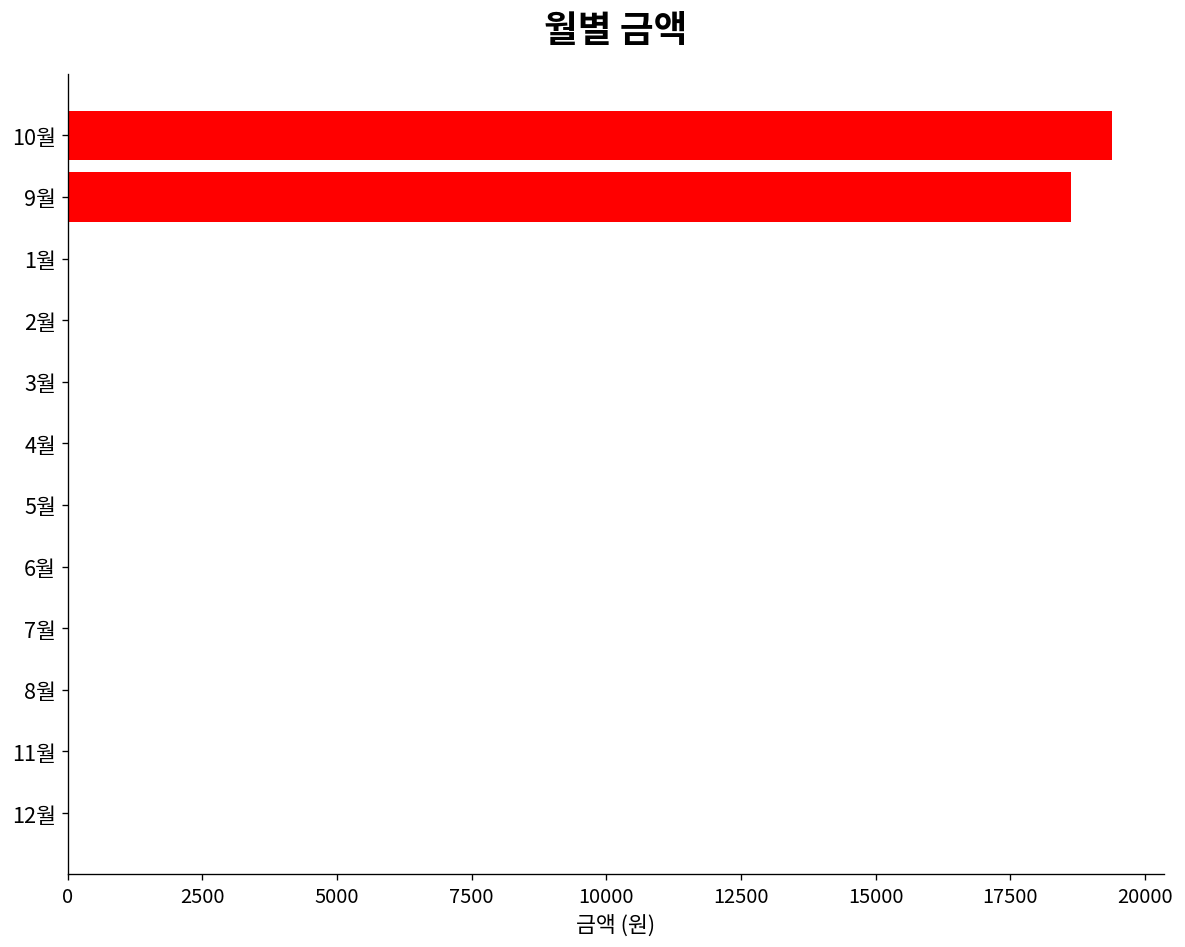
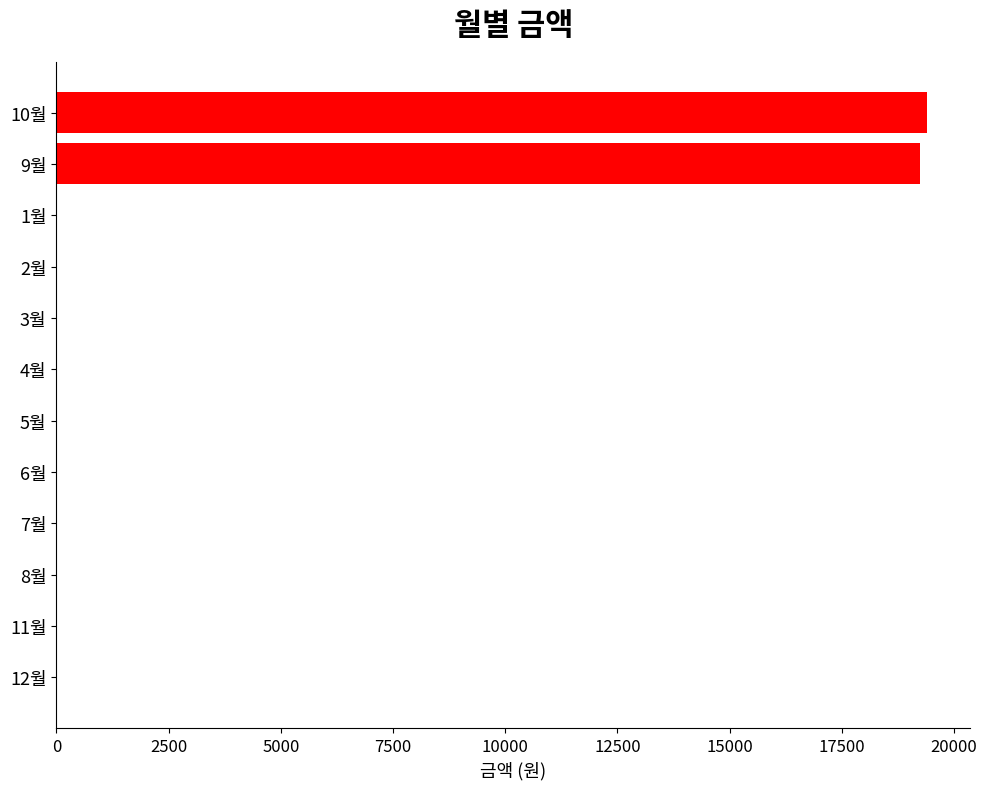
9월: 18600 -> 19200
